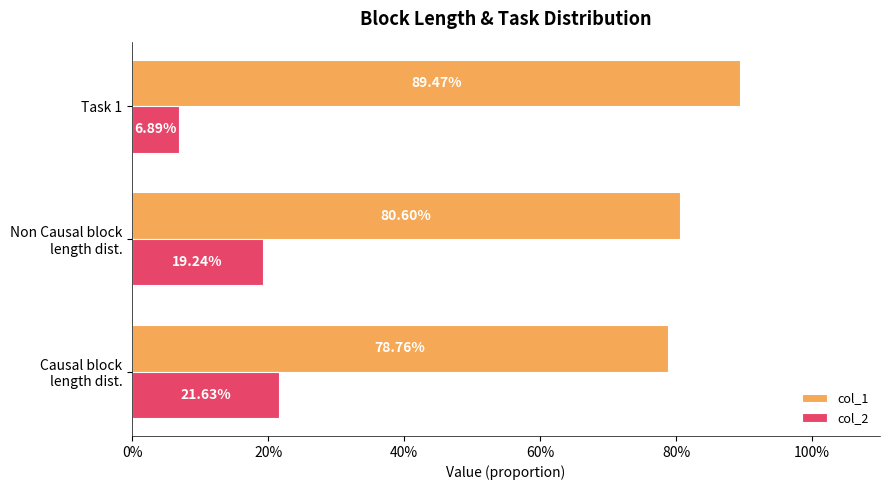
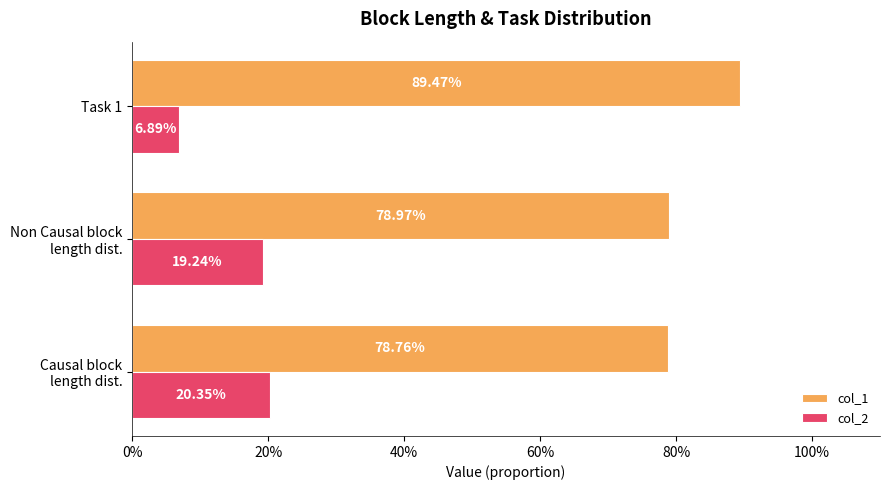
col_1, Non Causal block length dist.: 80.60% -> 78.97%
col_2, Causal block length dist.: 21.63% -> 20.35%
